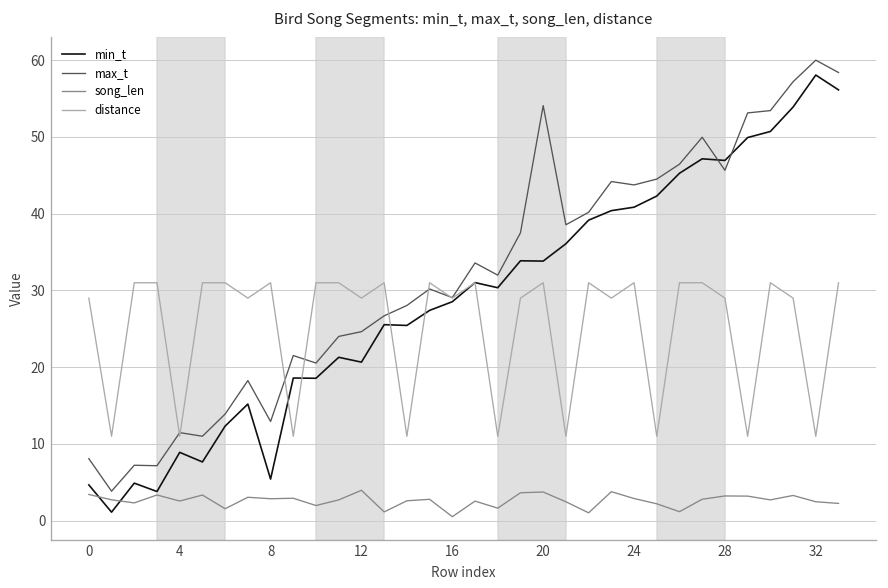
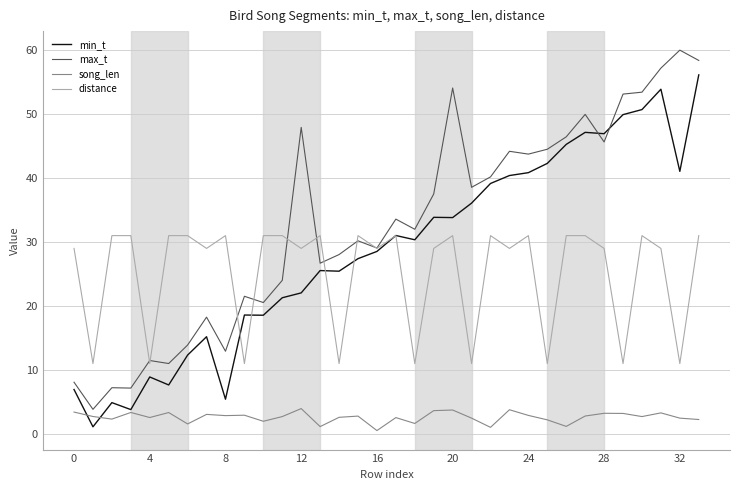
min_t, 0: 5 -> 7
min_t, 12: 21 -> 22
max_t, 12: 25 -> 48
min_t, 32: 58 -> 41
